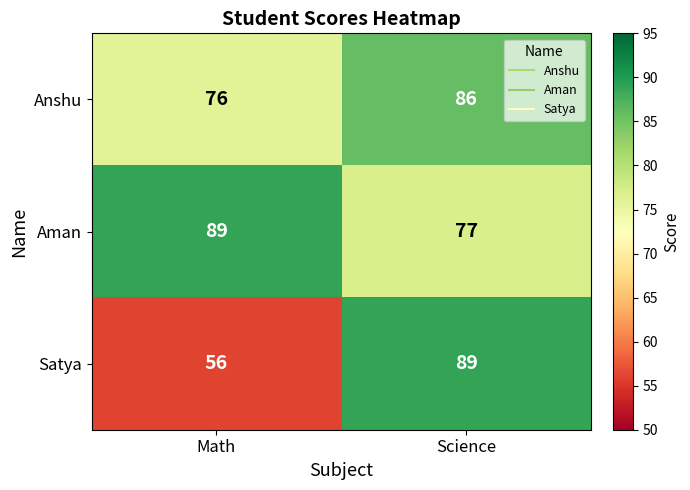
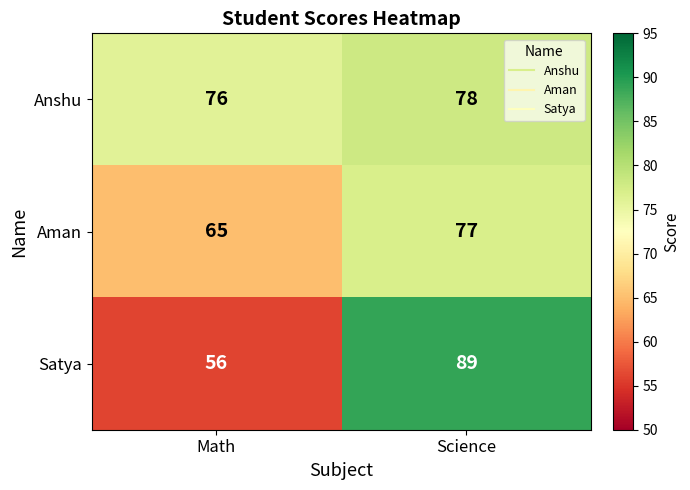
Anshu, Science: 86 -> 78
Aman, Math: 89 -> 65
